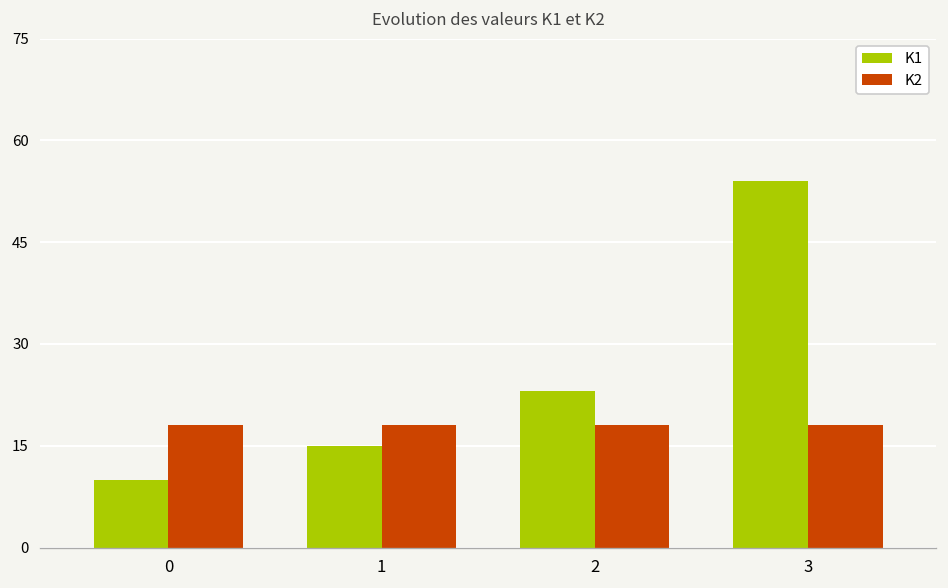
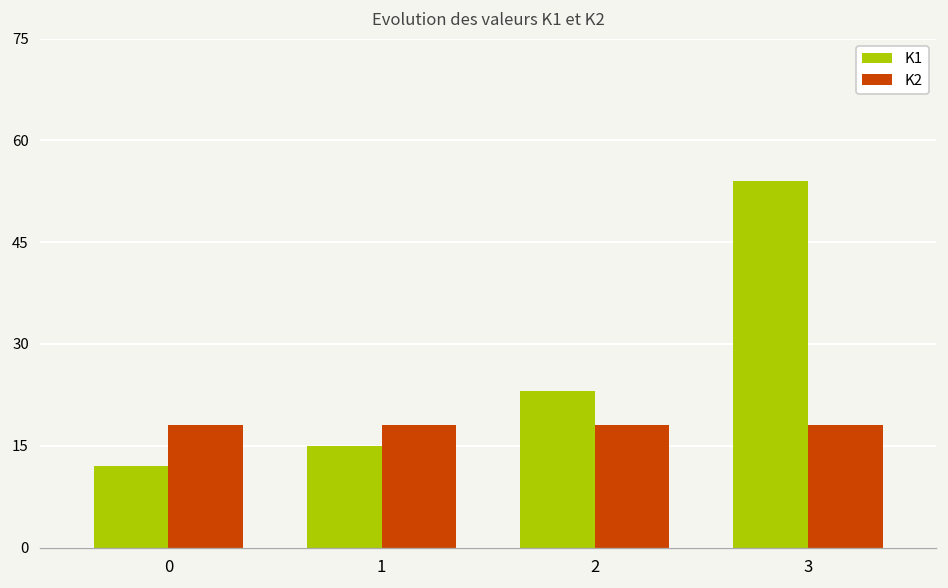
K1, 0: 10 -> 12
